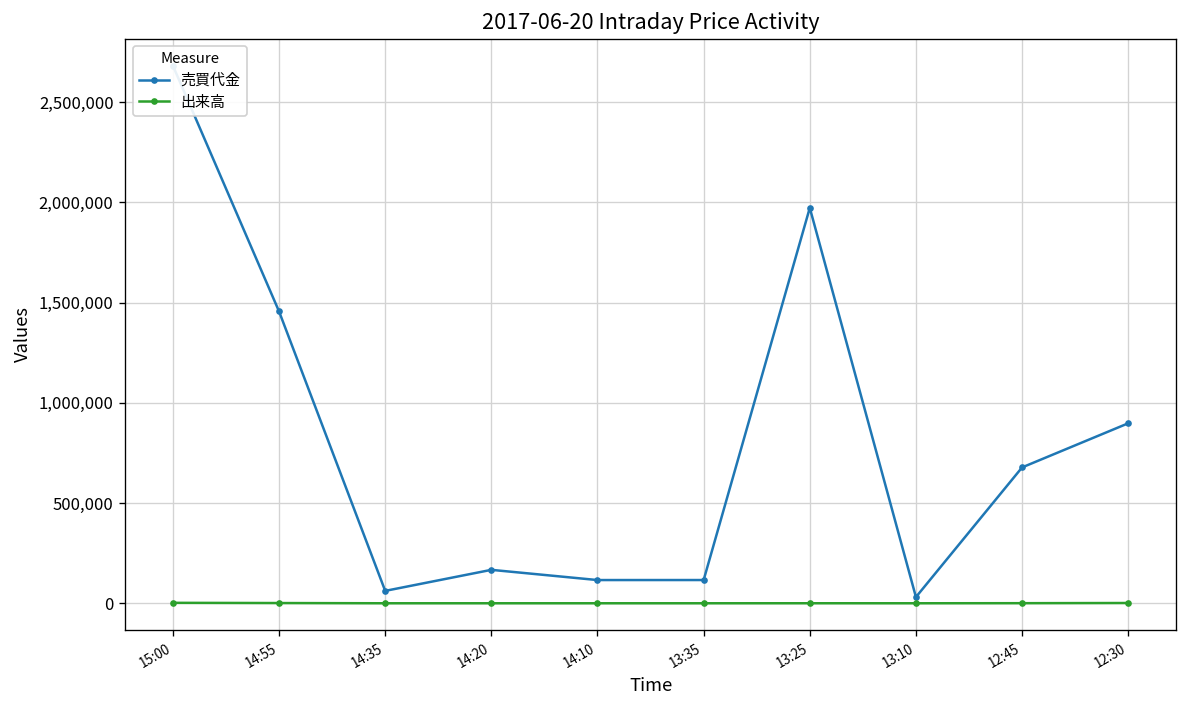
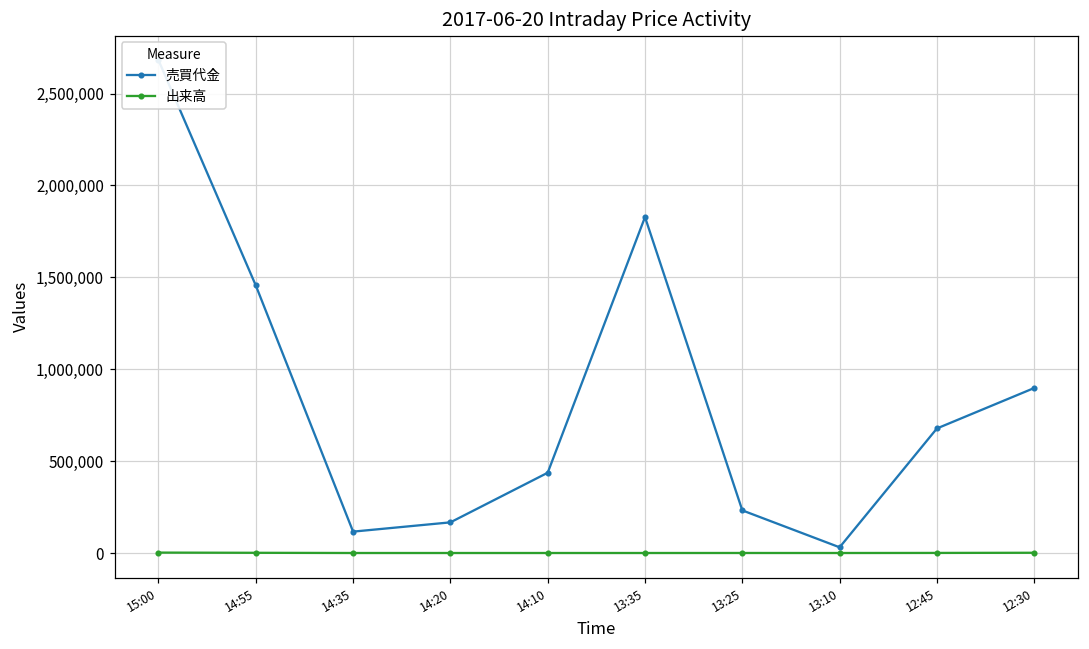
売買代金, 14:35: 60,000 -> 120,000
売買代金, 14:10: 120,000 -> 440,000
売買代金, 13:35: 120,000 -> 1,830,000
売買代金, 13:25: 1,970,000 -> 230,000
